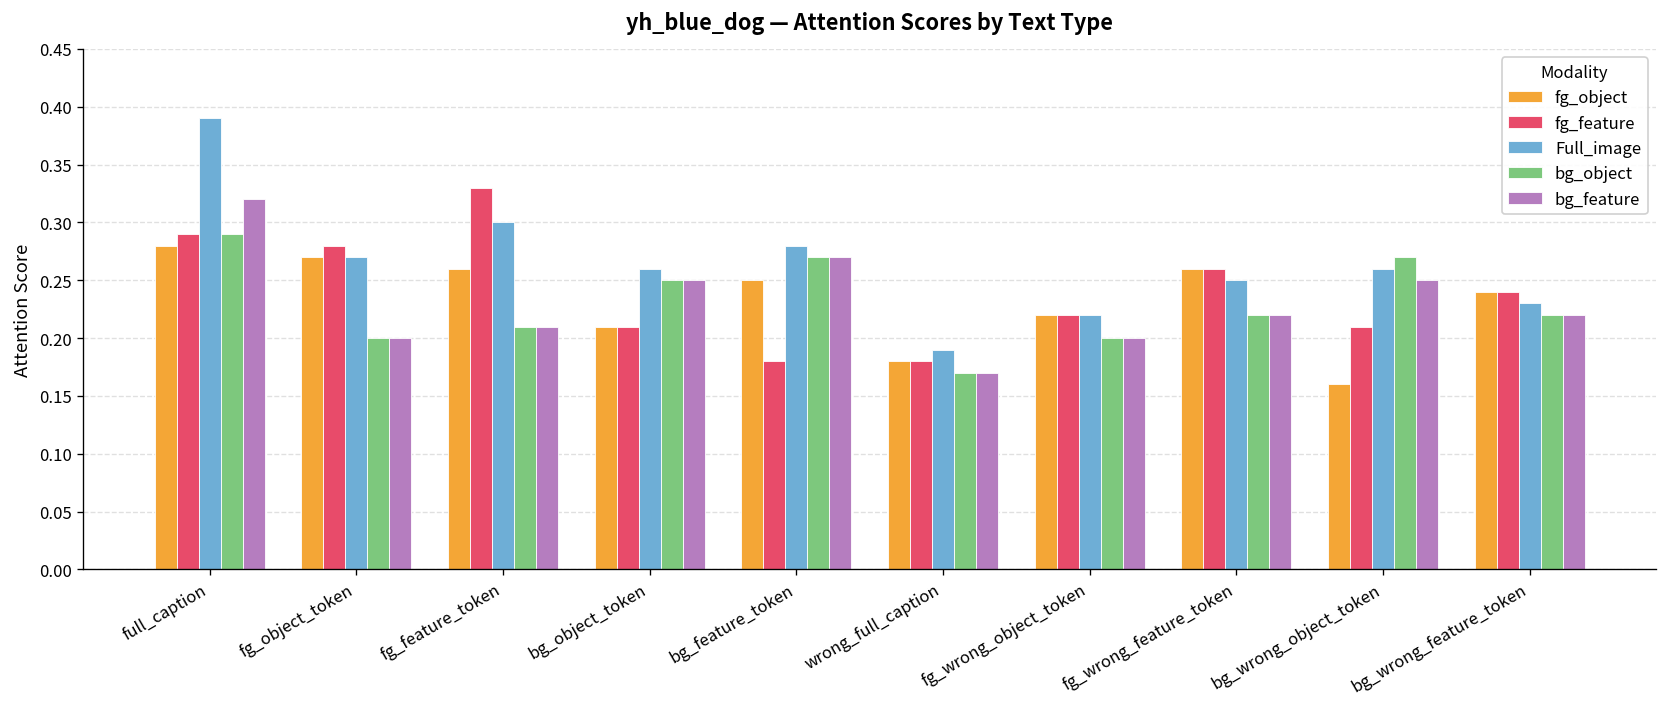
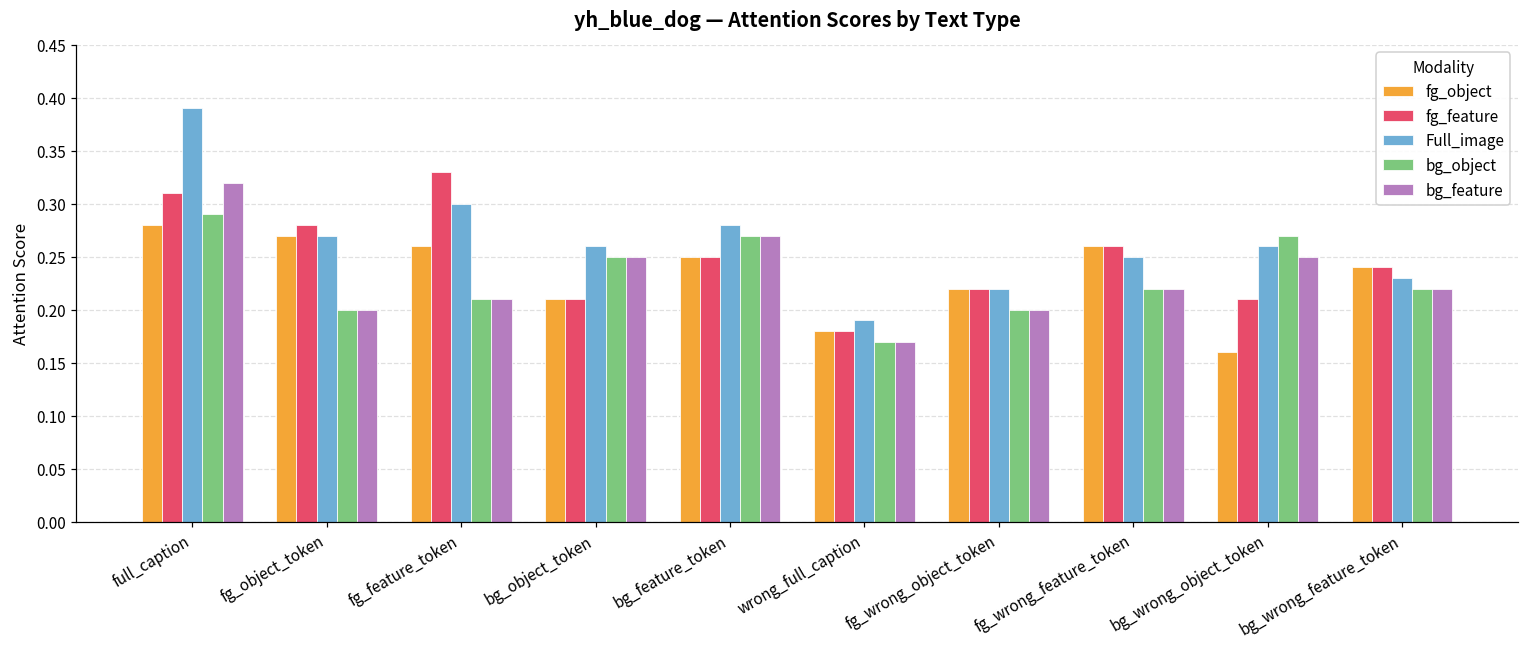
fg_feature, full_caption: 0.29 -> 0.31
fg_feature, bg_feature_token: 0.18 -> 0.25
